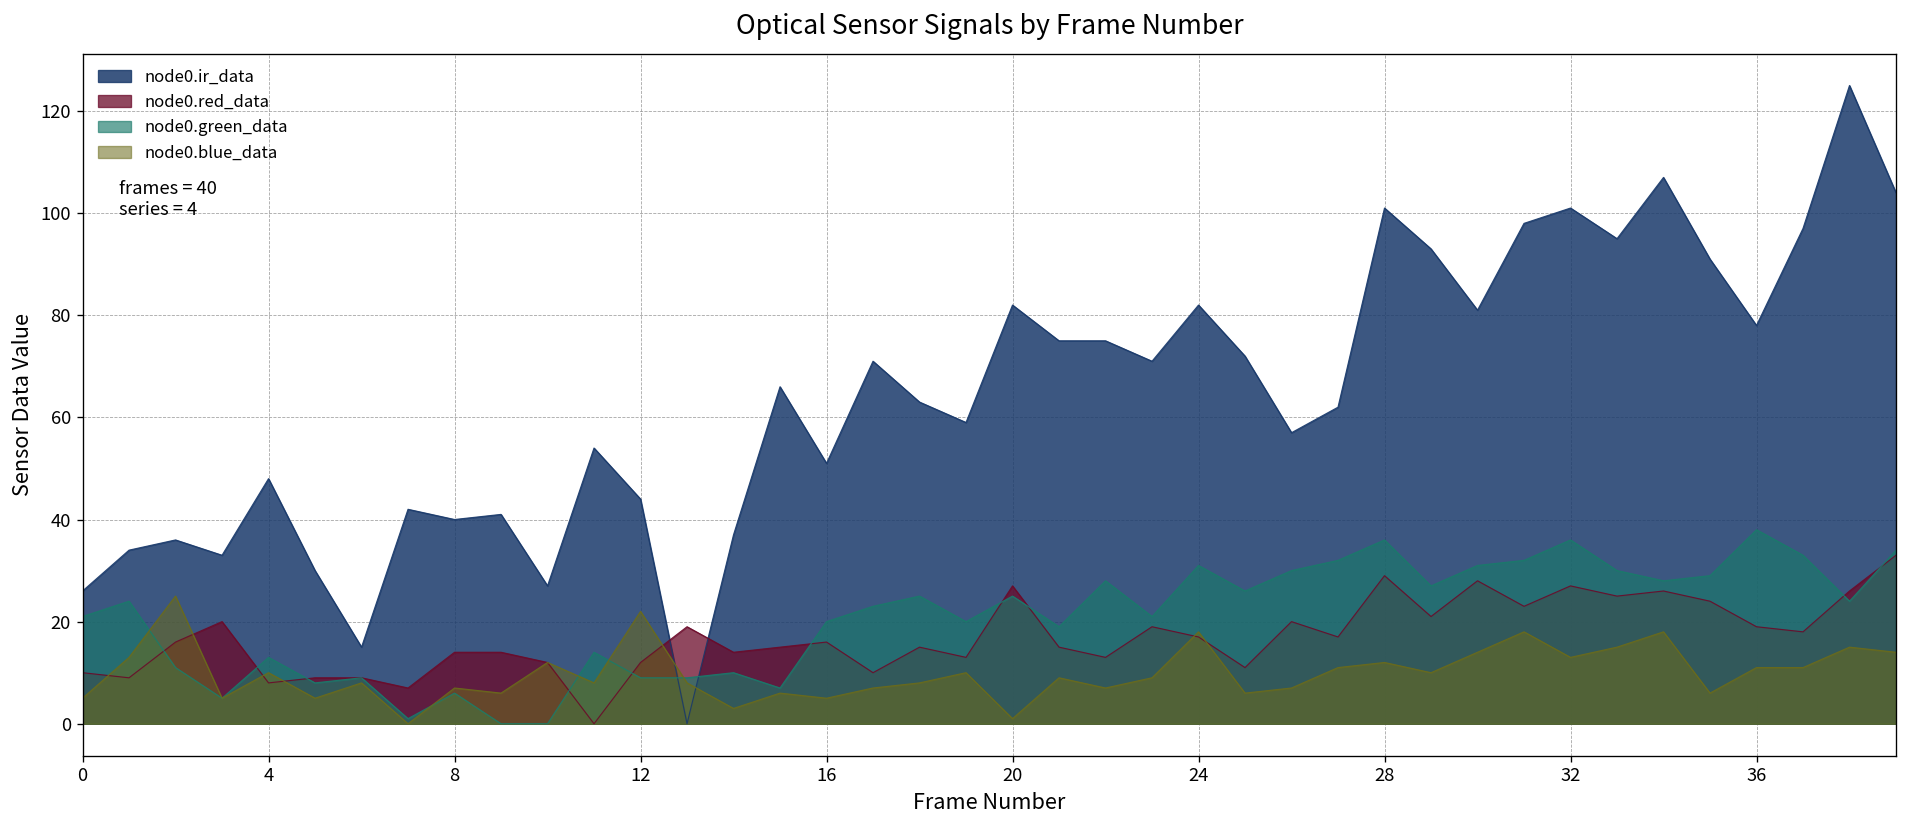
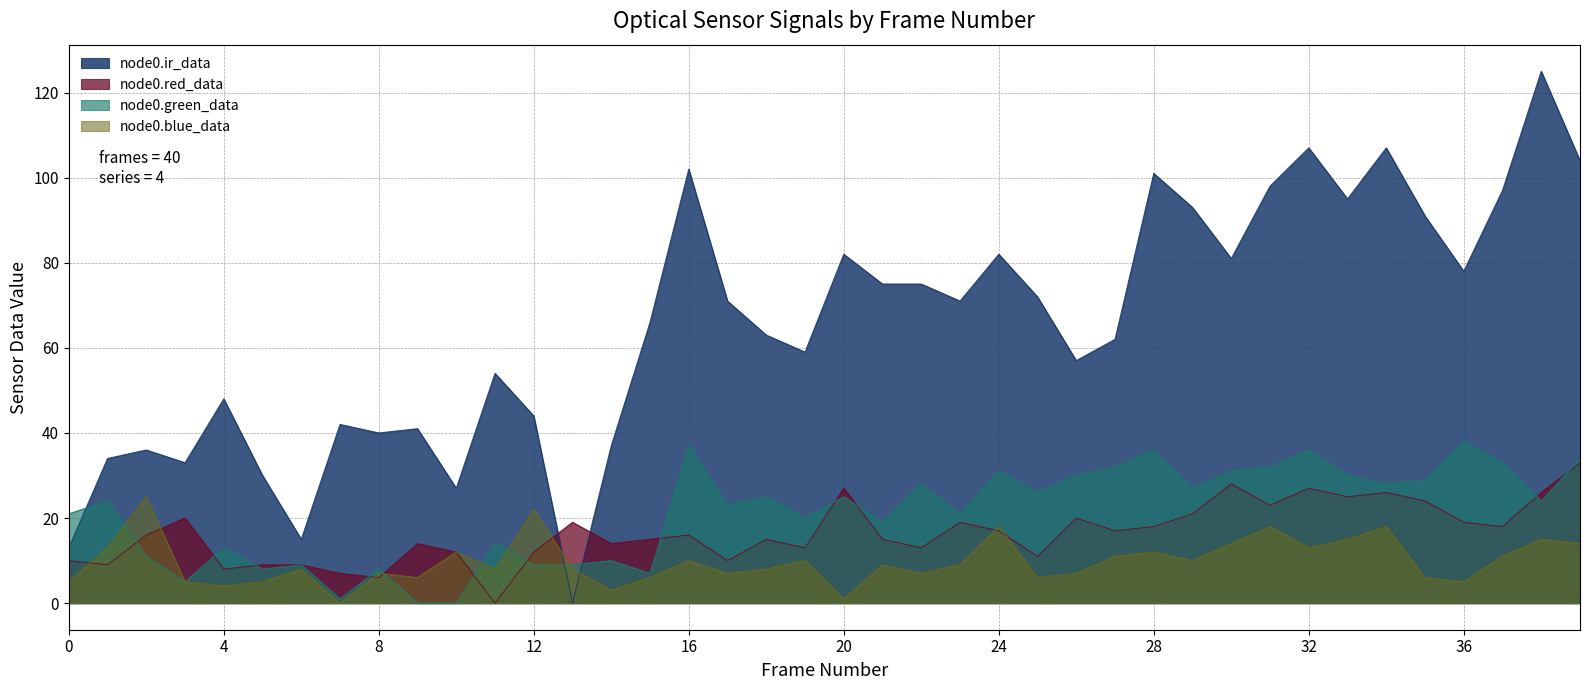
node0.ir_data, 0: 26 -> 13
node0.blue_data, 4: 10 -> 4
node0.red_data, 8: 14 -> 6
node0.green_data, 8: 6 -> 8
node0.ir_data, 16: 51 -> 102
node0.green_data, 16: 20 -> 37
node0.blue_data, 16: 5 -> 10
node0.red_data, 28: 29 -> 18
node0.ir_data, 32: 101 -> 107
node0.blue_data, 36: 11 -> 5
